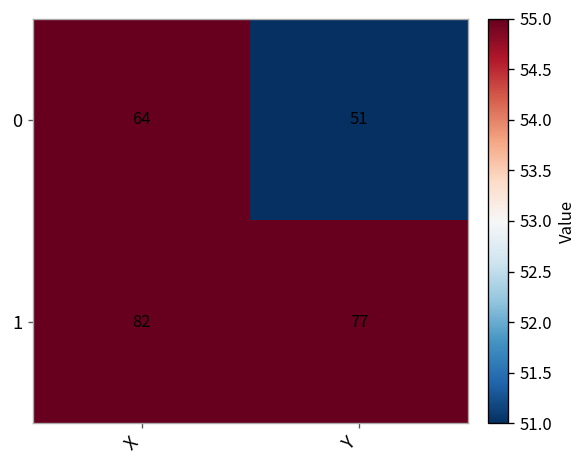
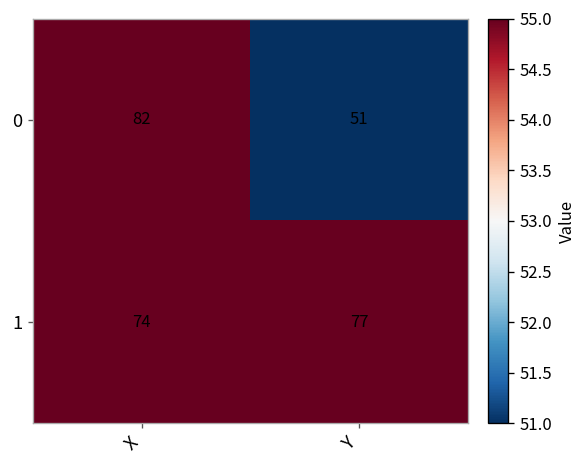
0, X: 64 -> 82
1, X: 82 -> 74
